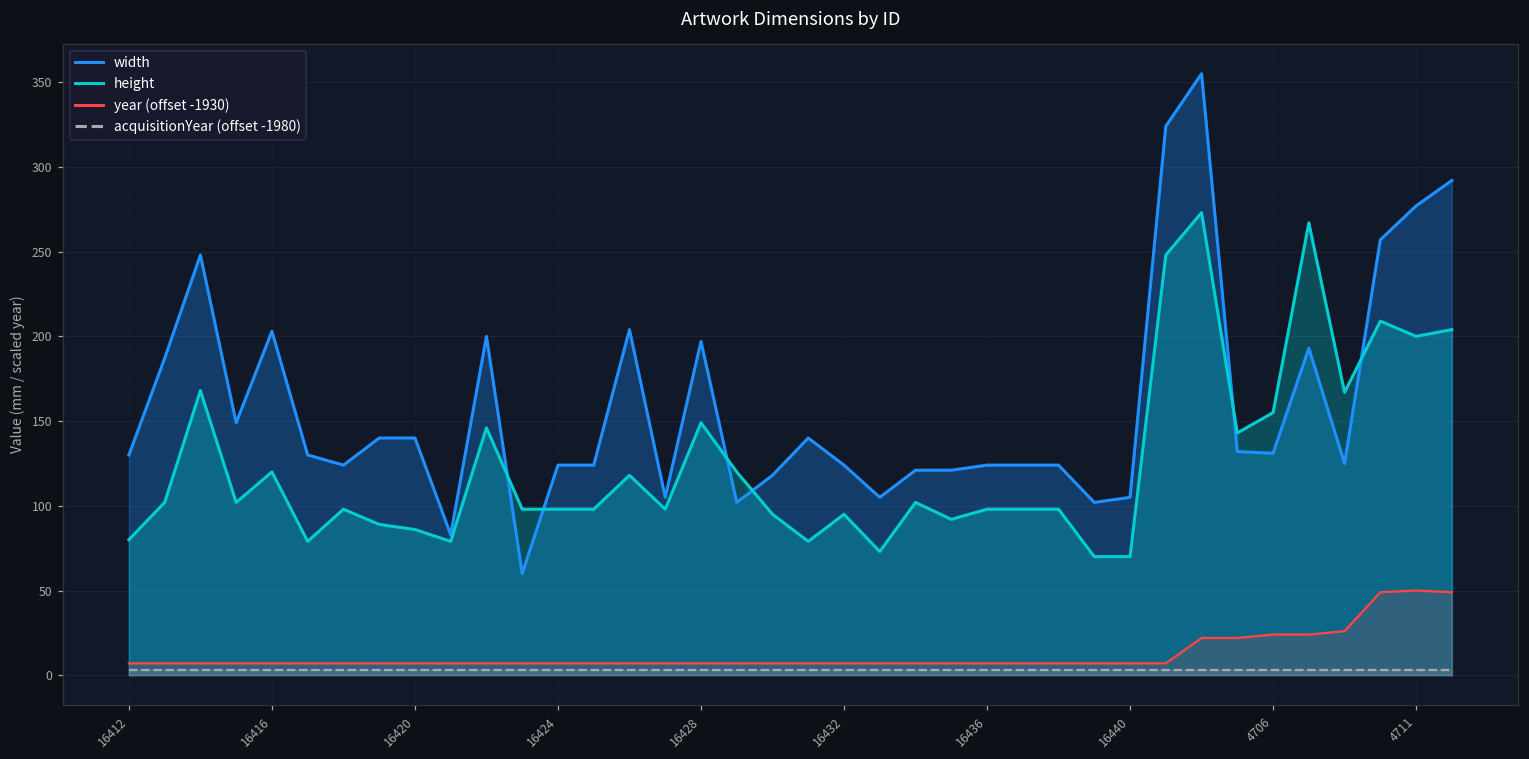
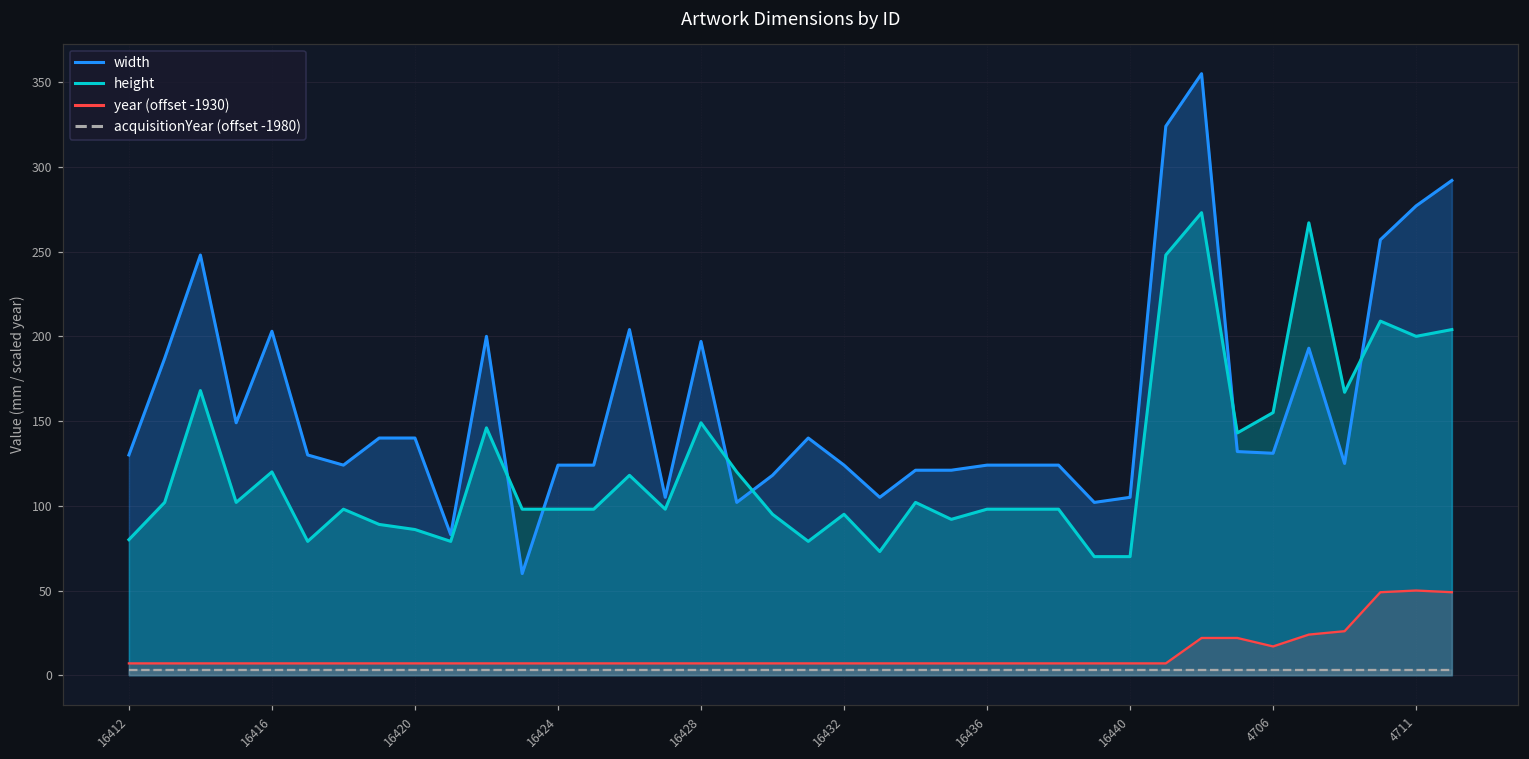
year (offset -1930), 4706: 24 -> 17
